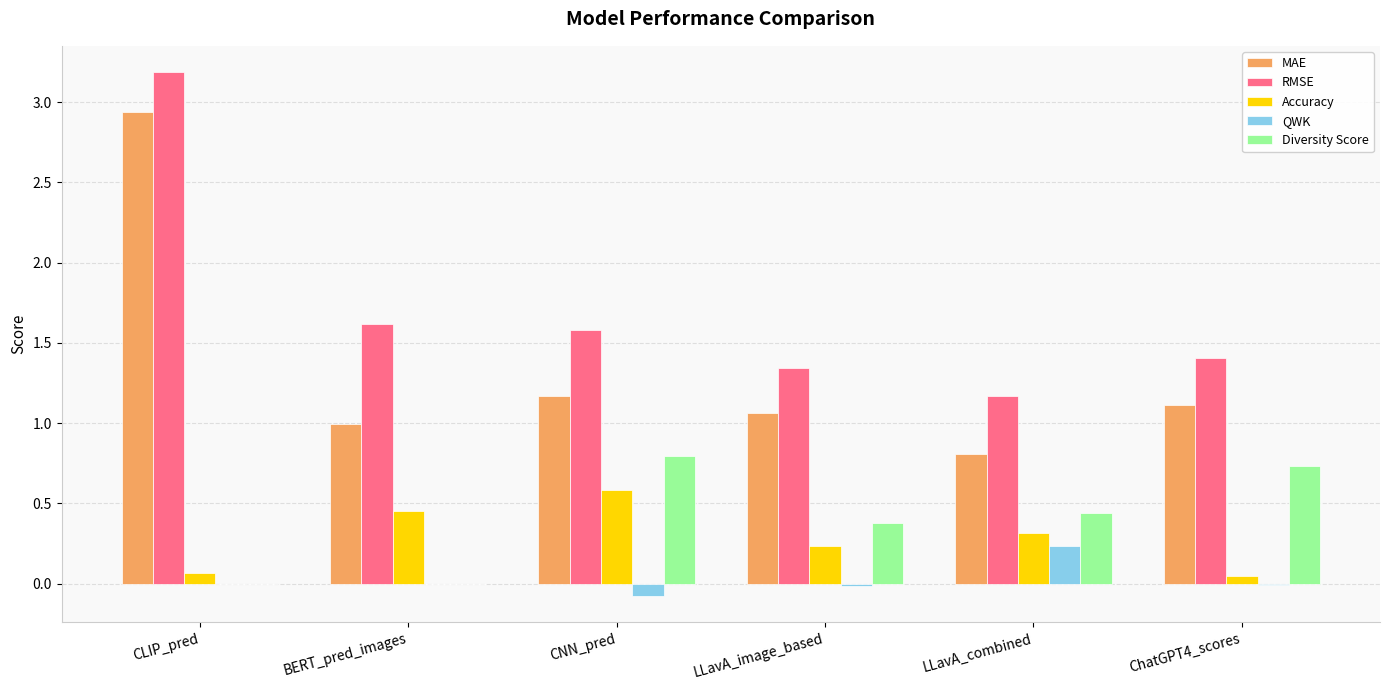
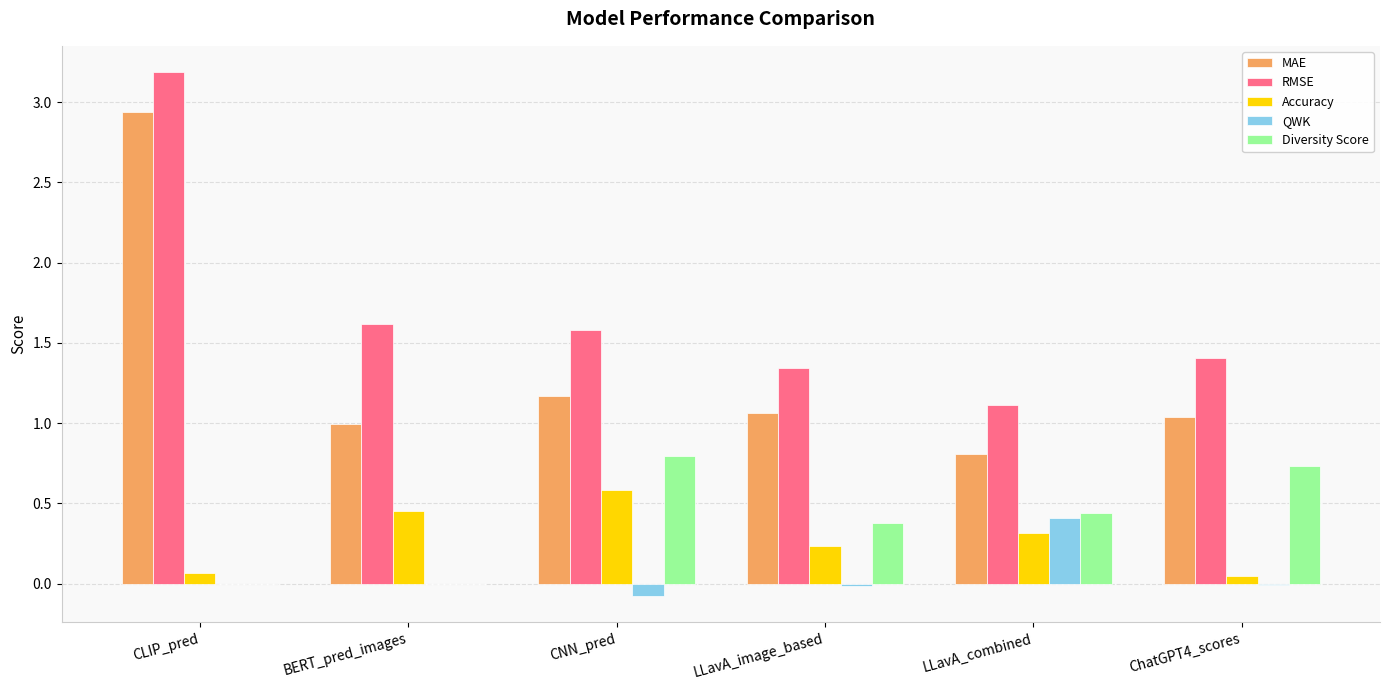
RMSE, LLavA_combined: 1.17 -> 1.11
QWK, LLavA_combined: 0.23 -> 0.41
MAE, ChatGPT4_scores: 1.12 -> 1.04
